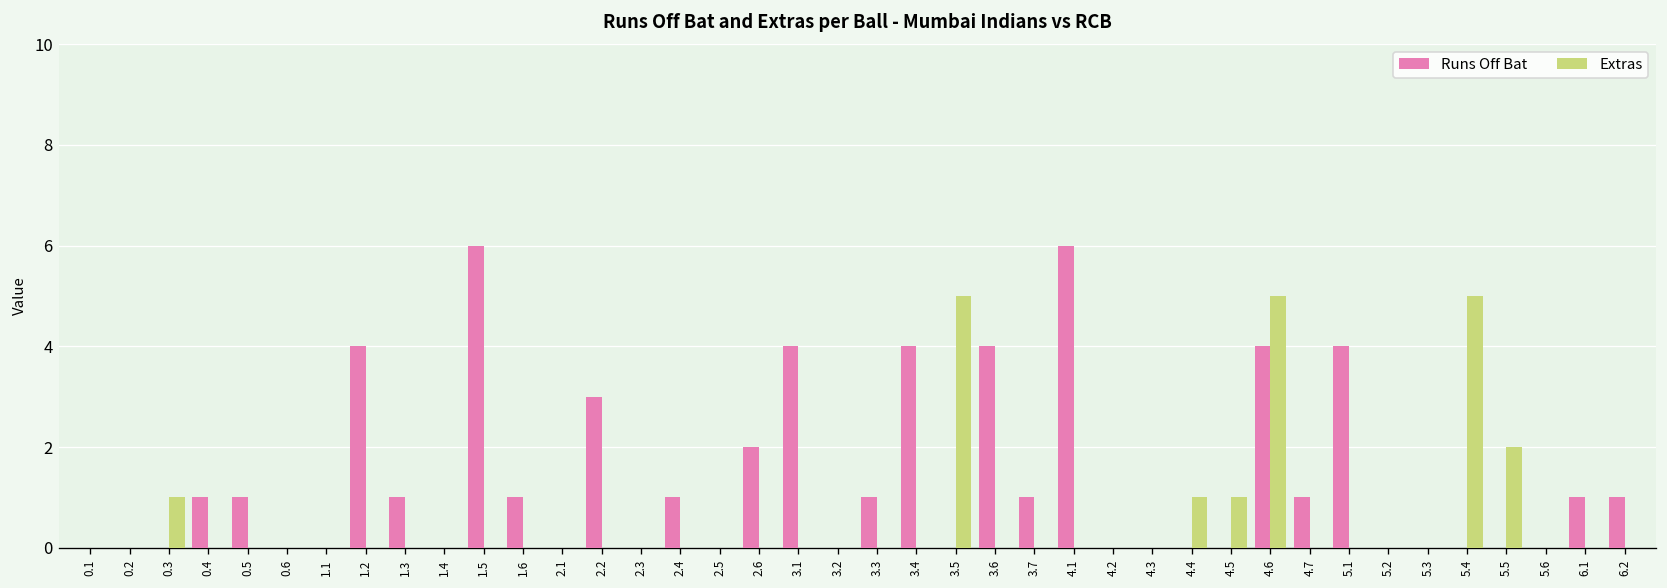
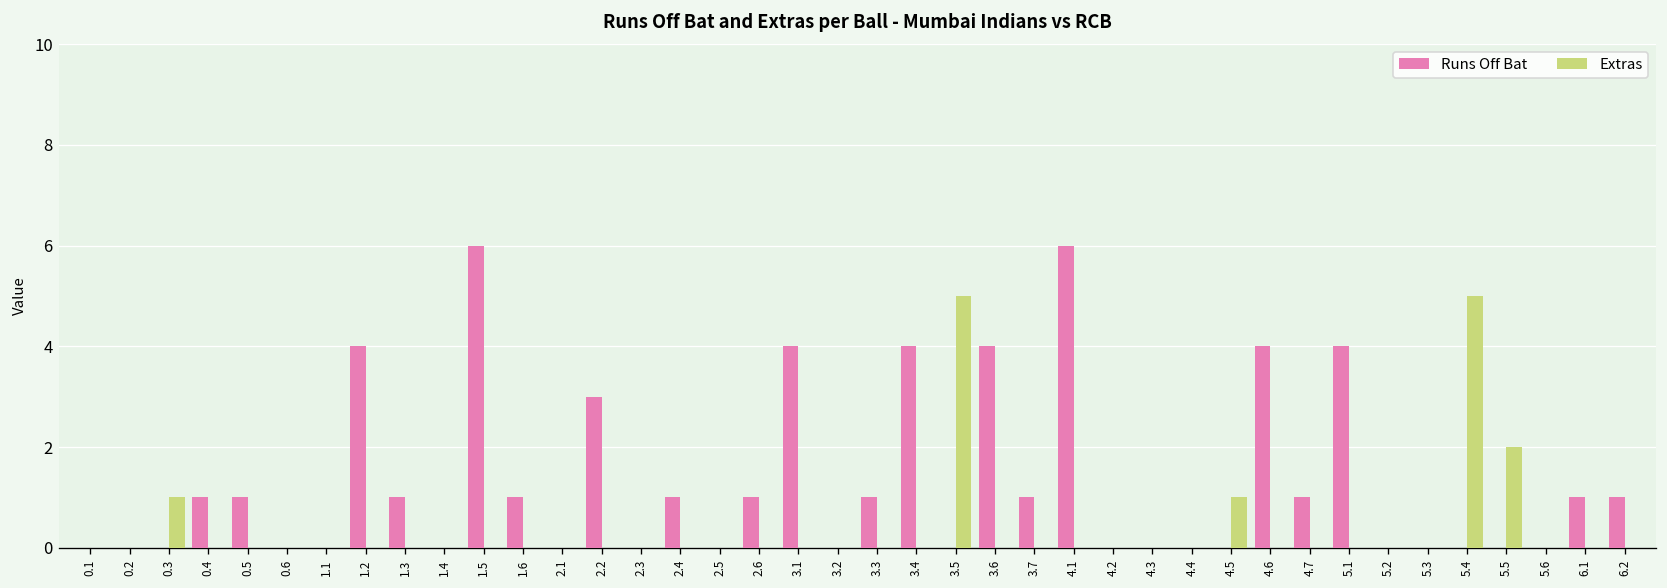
Runs Off Bat, 2.6: 2 -> 1
Extras, 4.4: 1 -> 0
Extras, 4.6: 5 -> 0
